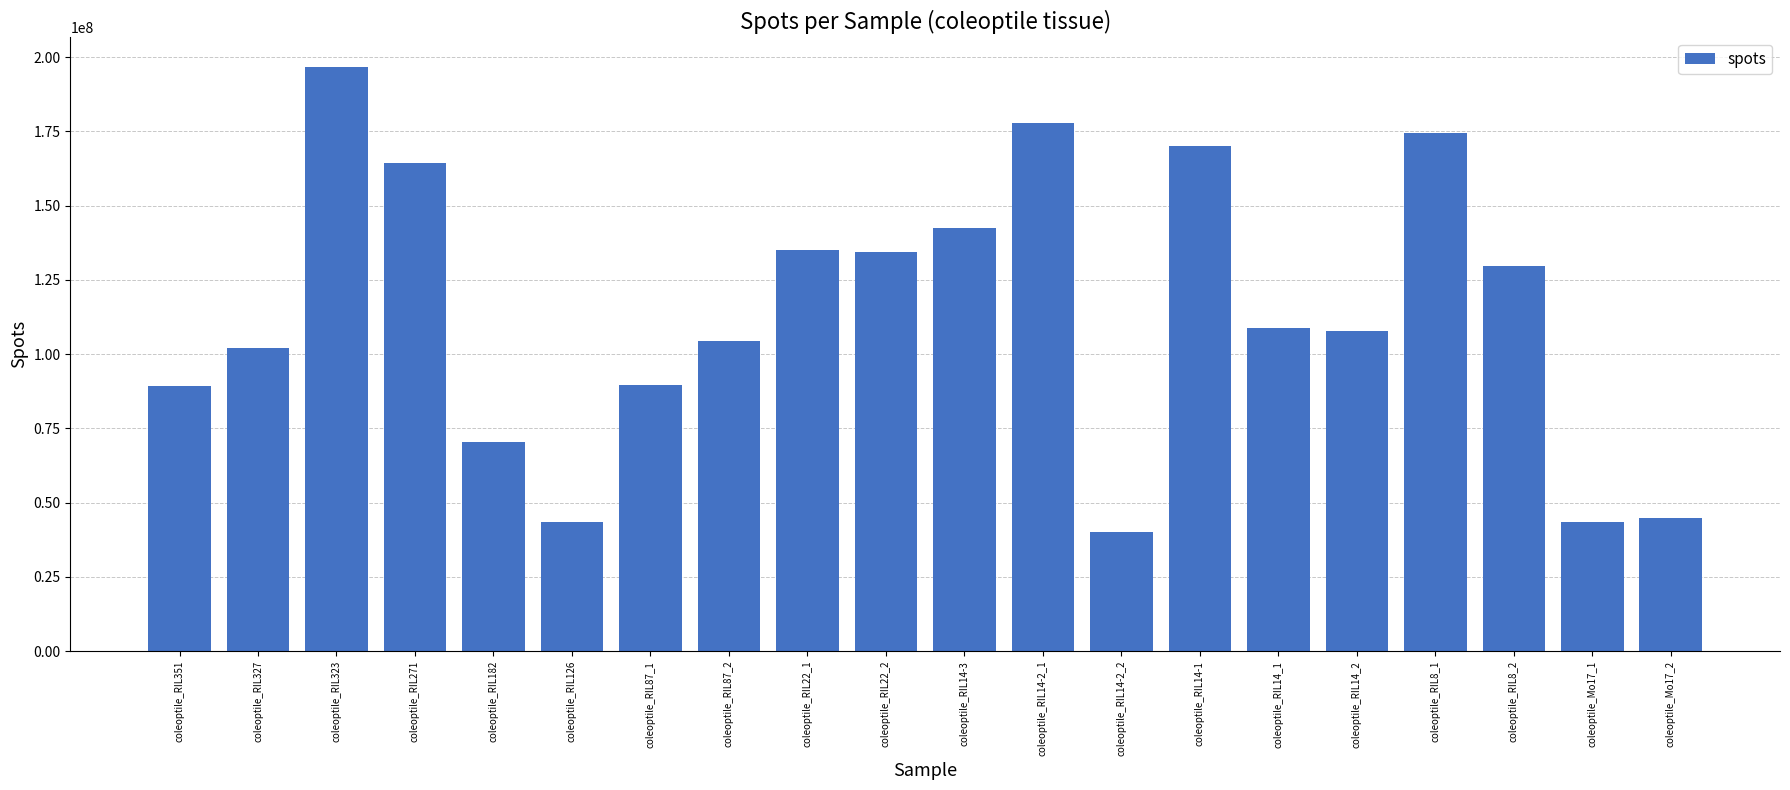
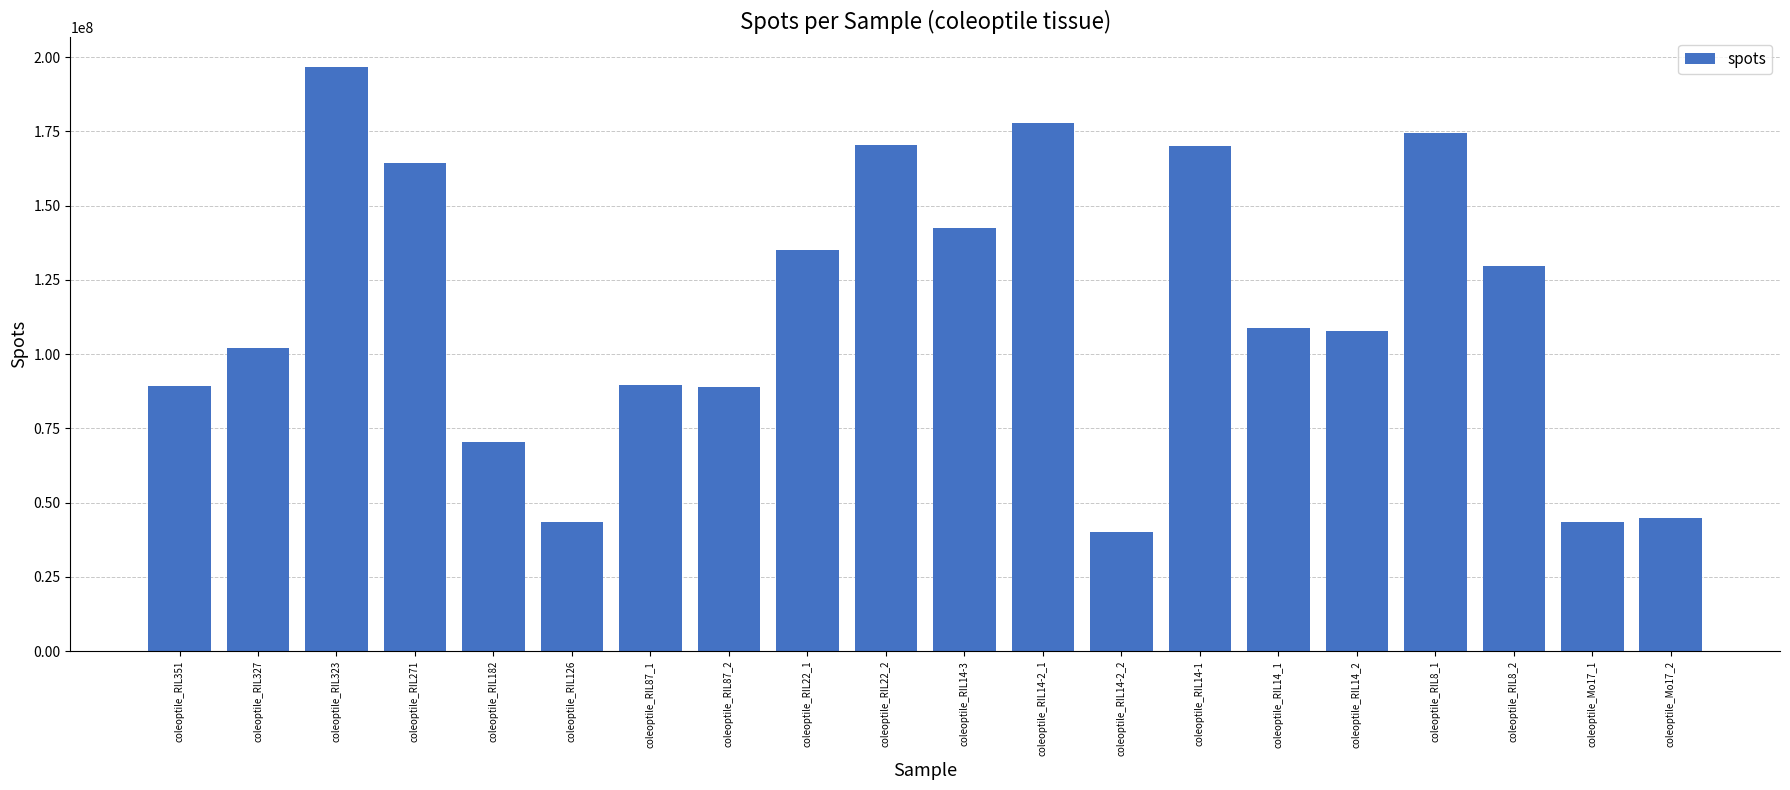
coleoptile_RIL87_2: 104000000 -> 89000000
coleoptile_RIL22_2: 135000000 -> 170000000
